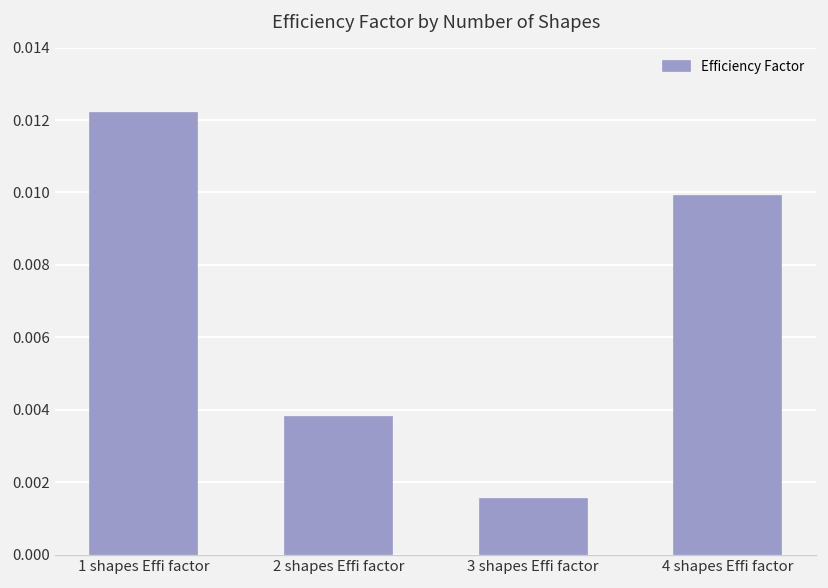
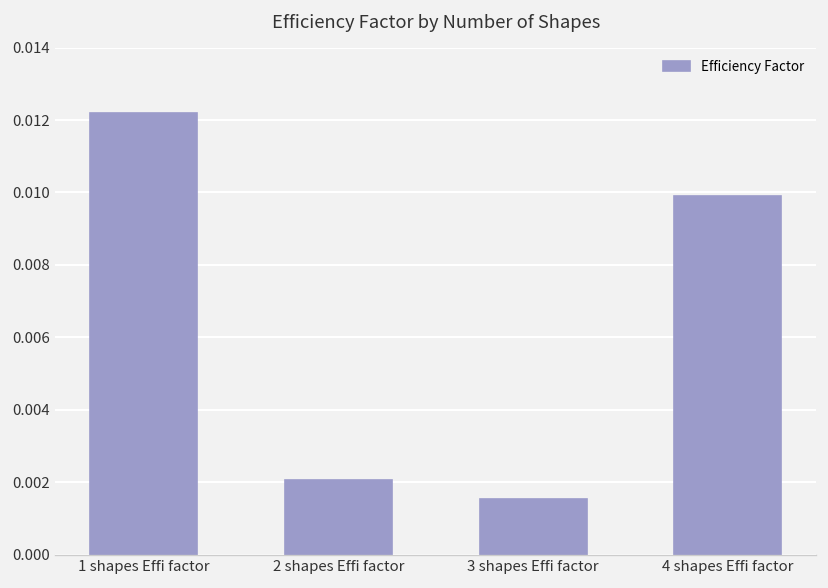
2 shapes Effi factor: 0.0038 -> 0.0020
